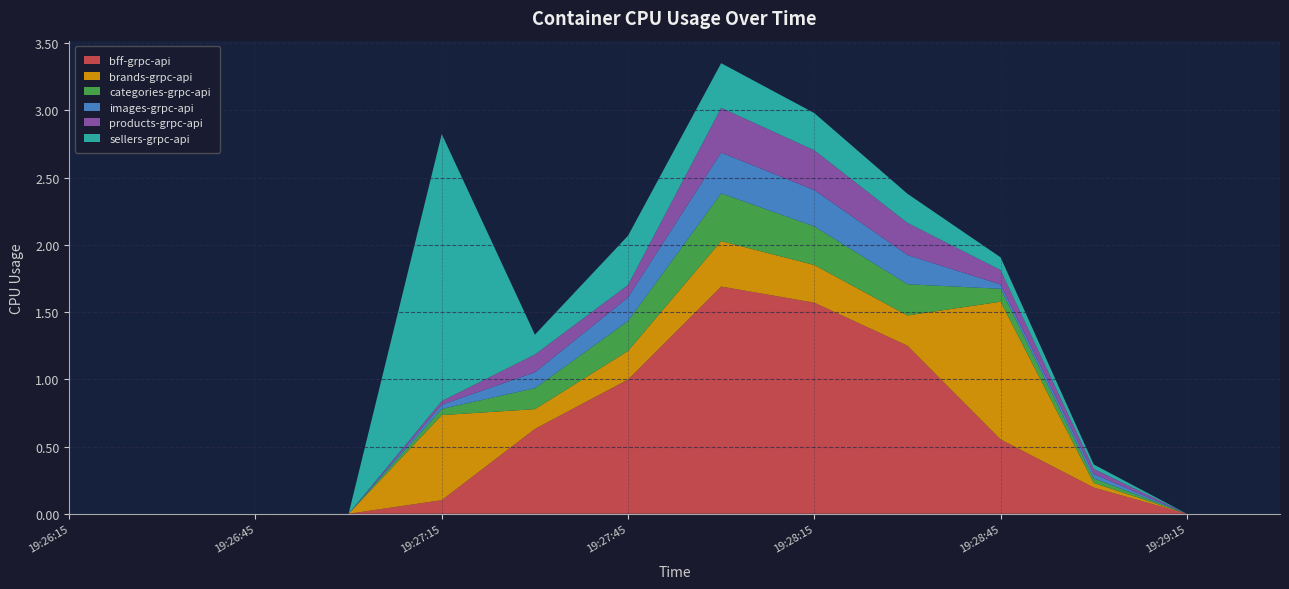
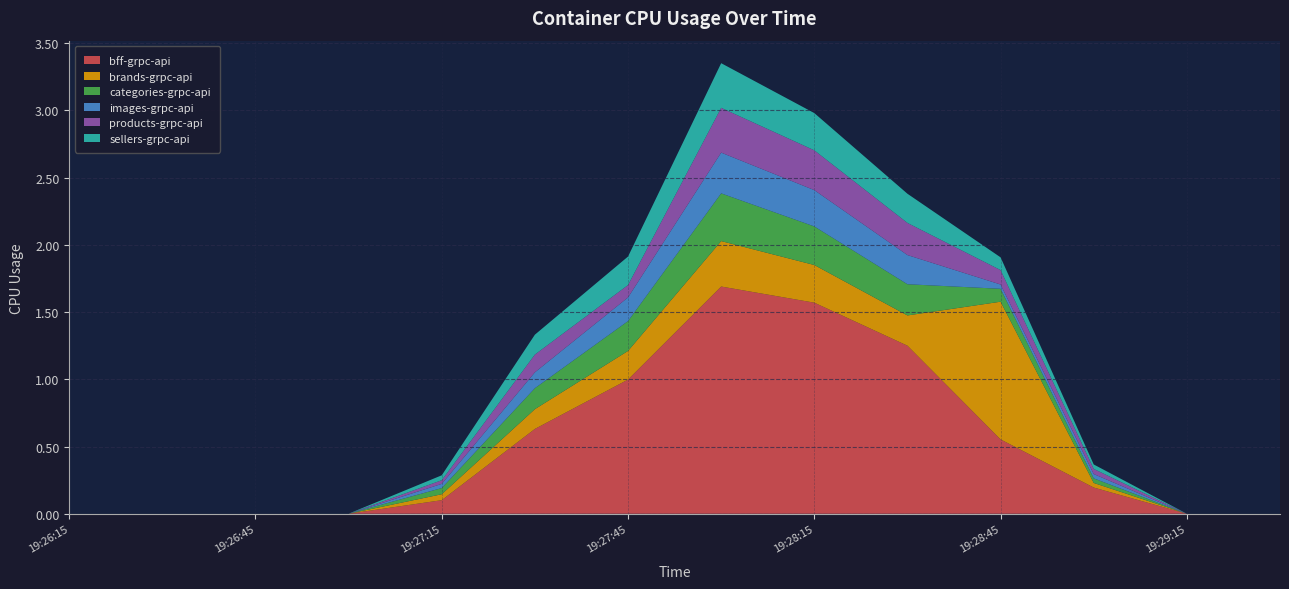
brands-grpc-api, 19:27:15: 0.63 -> 0.04
sellers-grpc-api, 19:27:15: 1.99 -> 0.04
sellers-grpc-api, 19:27:45: 0.37 -> 0.21
